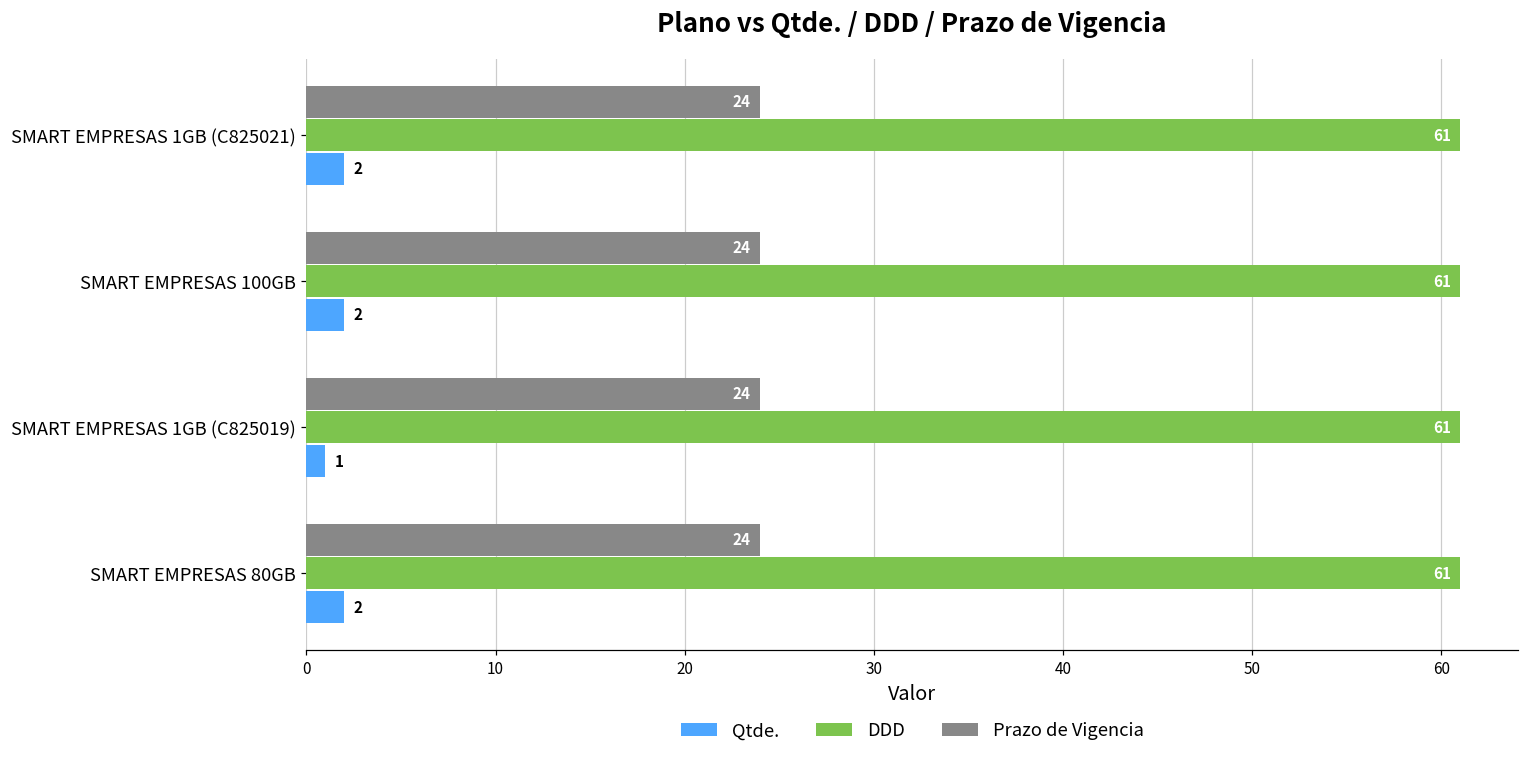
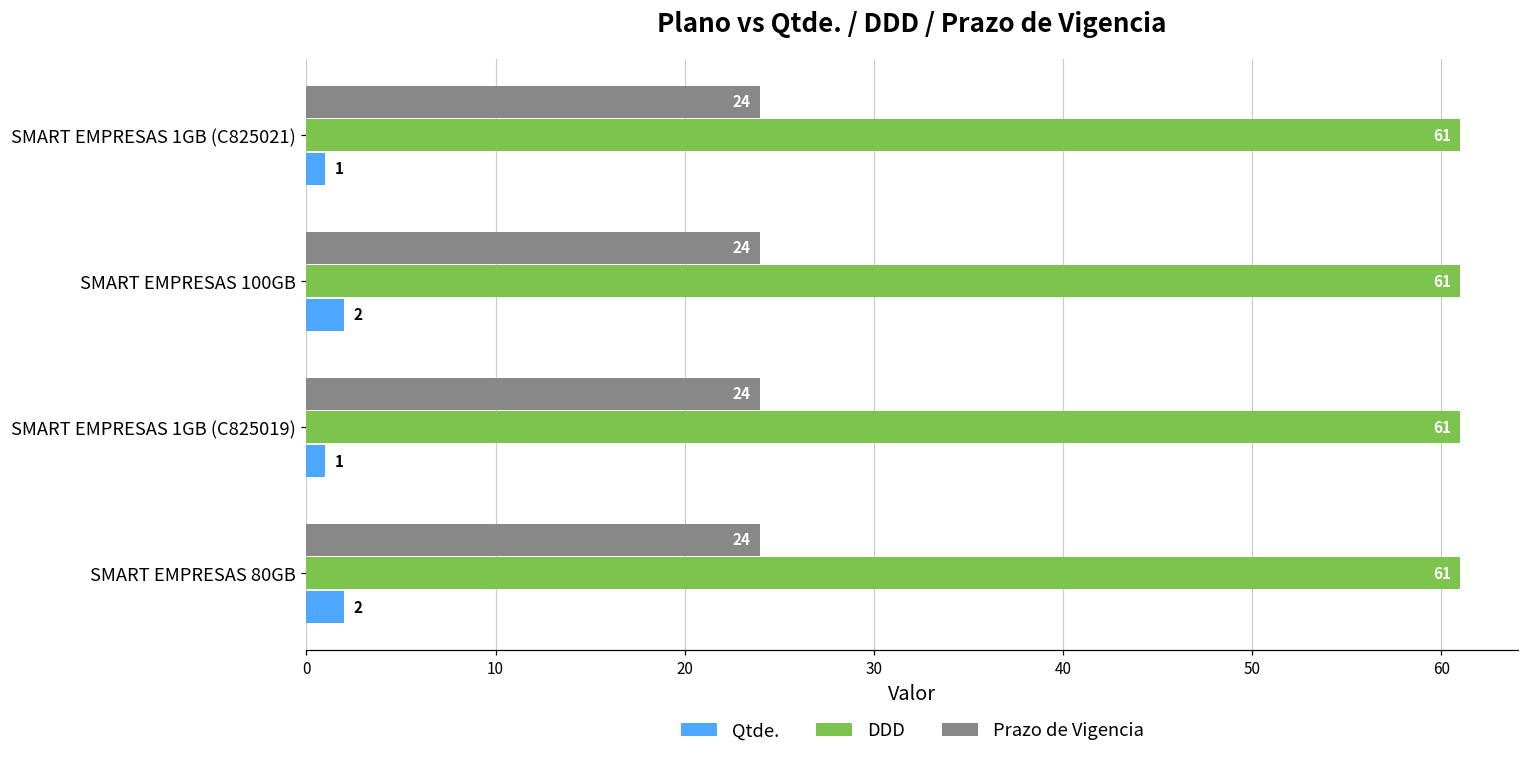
Qtde., SMART EMPRESAS 1GB (C825021): 2 -> 1
